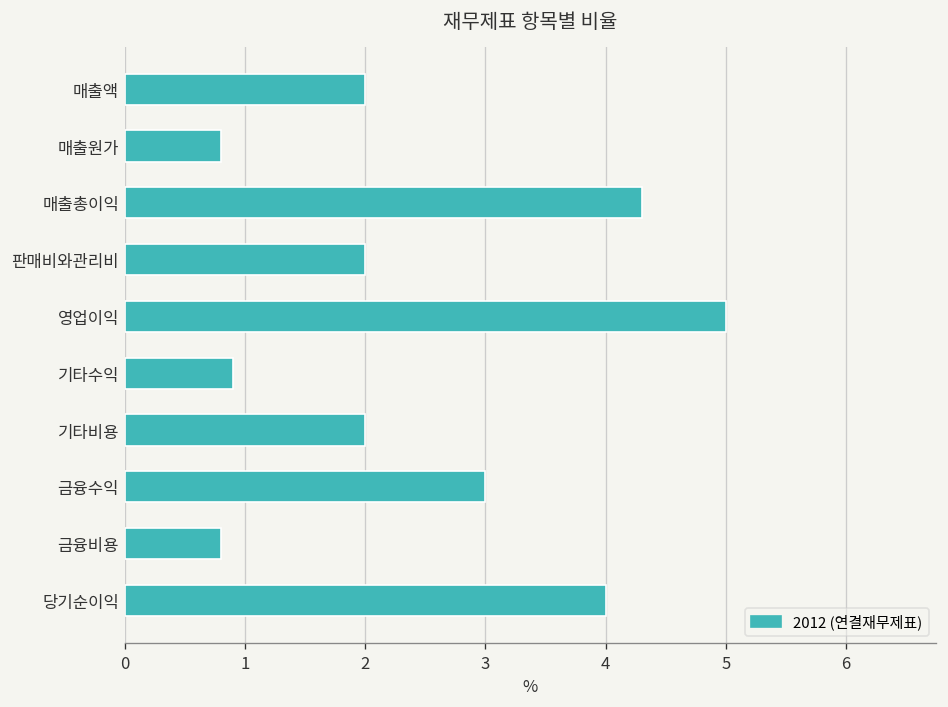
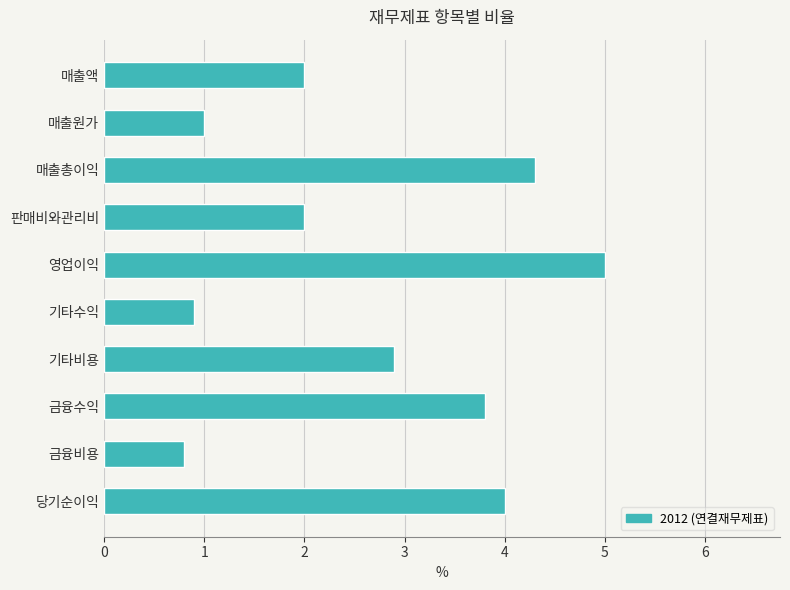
매출원가: 0.8 -> 1.0
기타비용: 2.0 -> 2.9
금융수익: 3.0 -> 3.8
